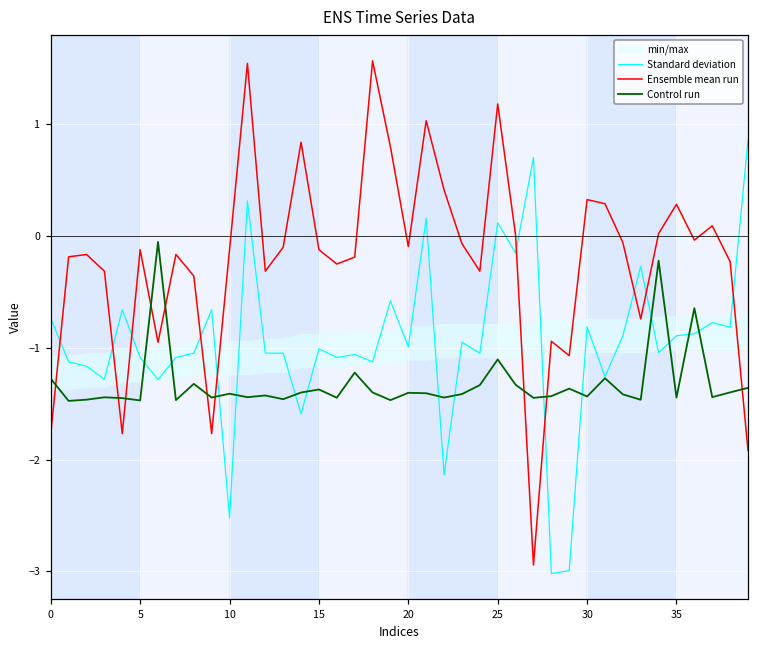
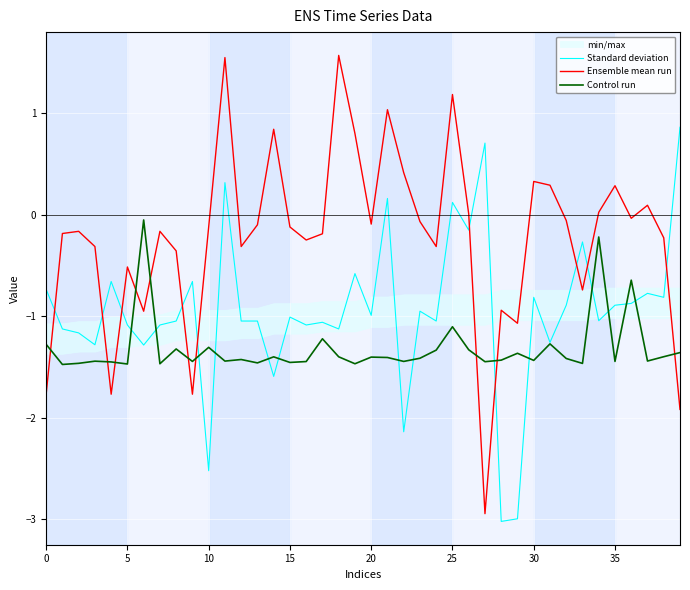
Ensemble mean run, 5: -0.12 -> -0.52
Control run, 10: -1.41 -> -1.31
Control run, 15: -1.37 -> -1.45
